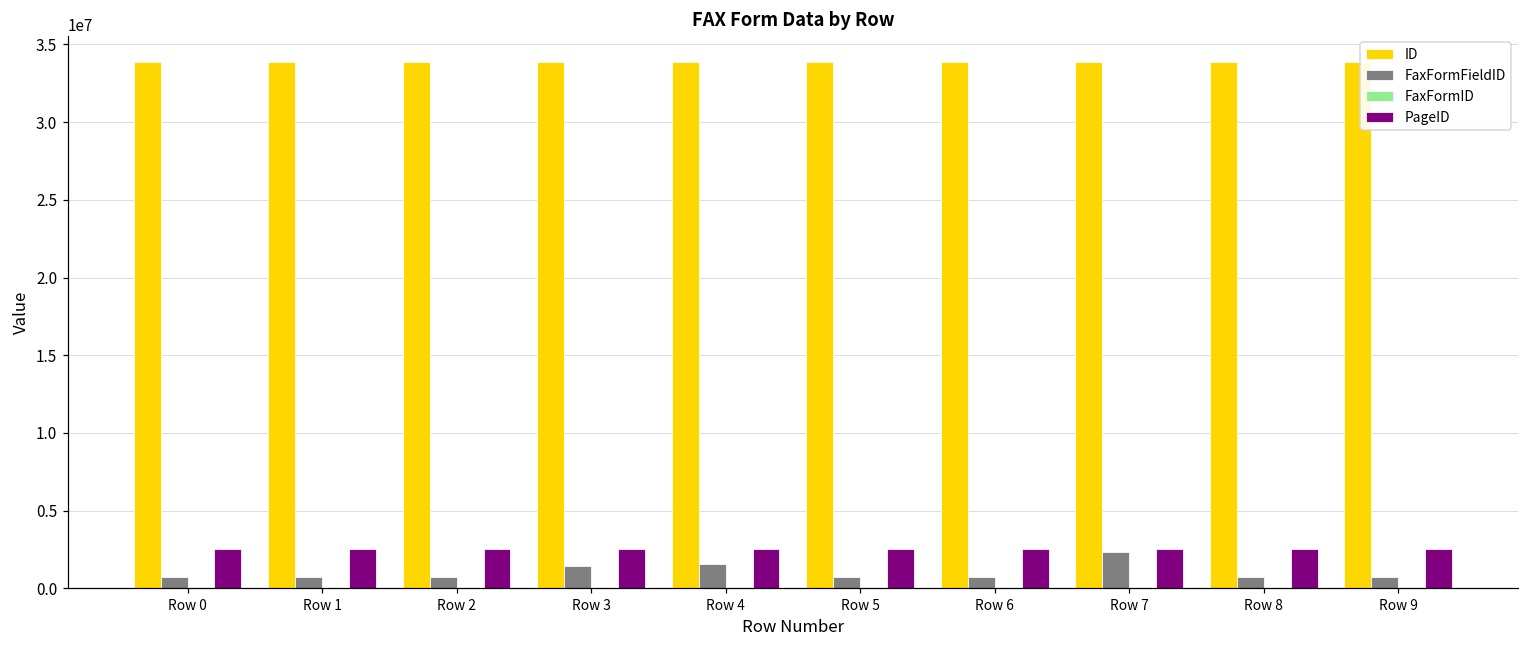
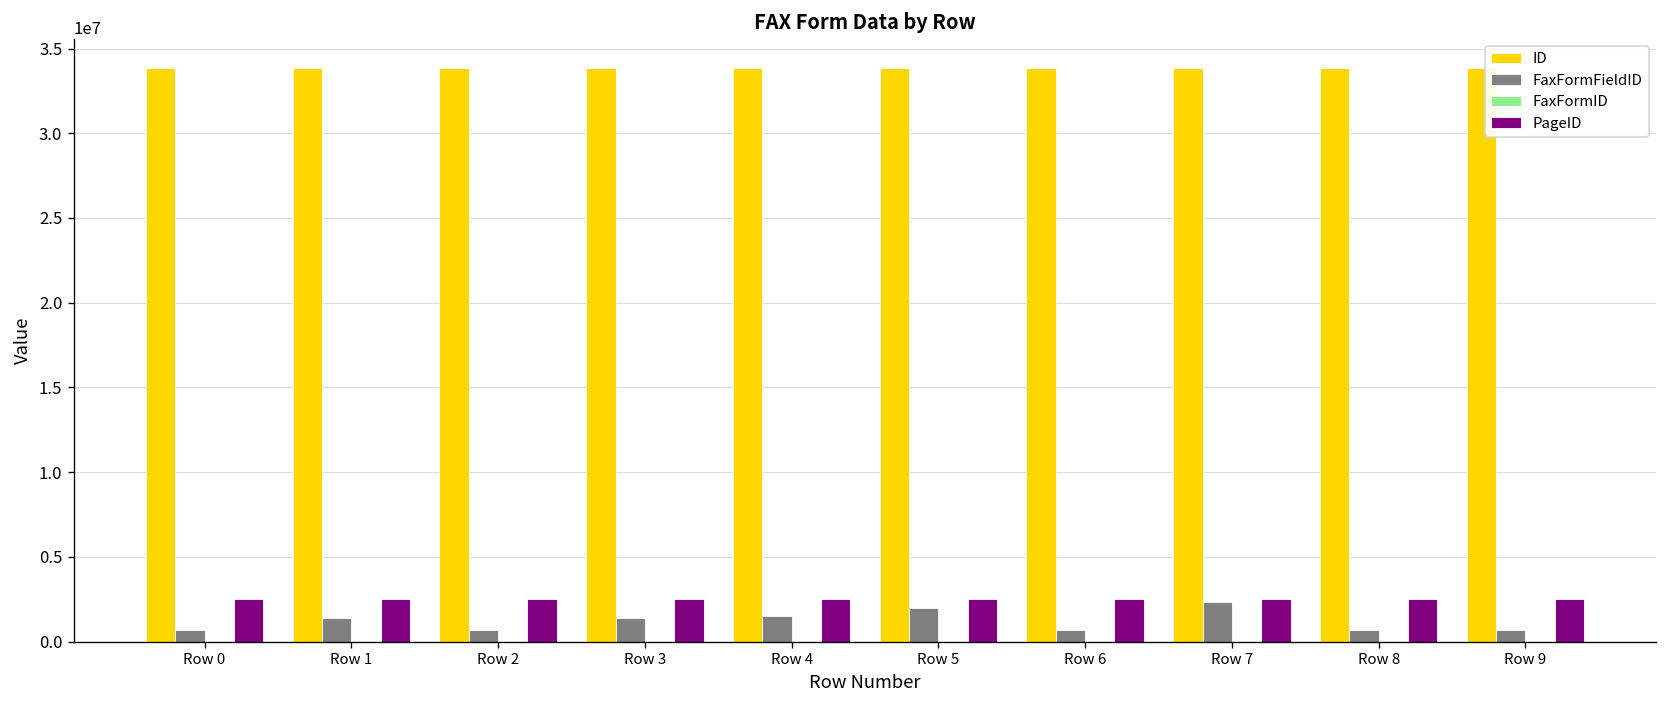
FaxFormFieldID, Row 1: 700000 -> 1400000
FaxFormFieldID, Row 5: 700000 -> 2000000
